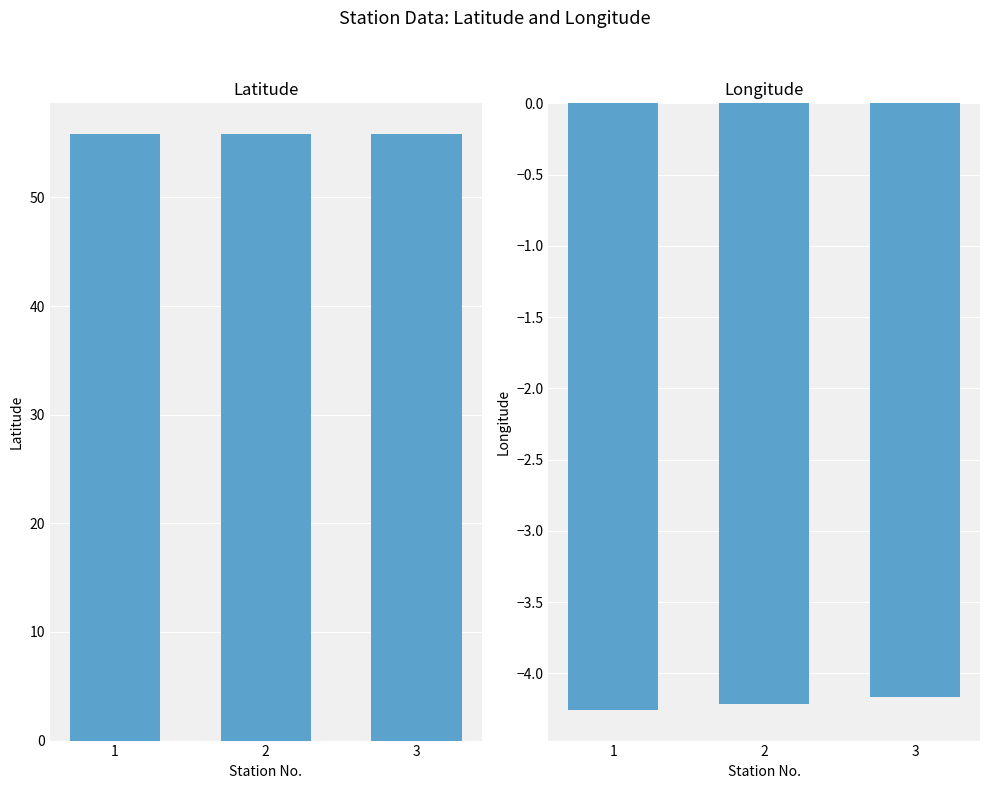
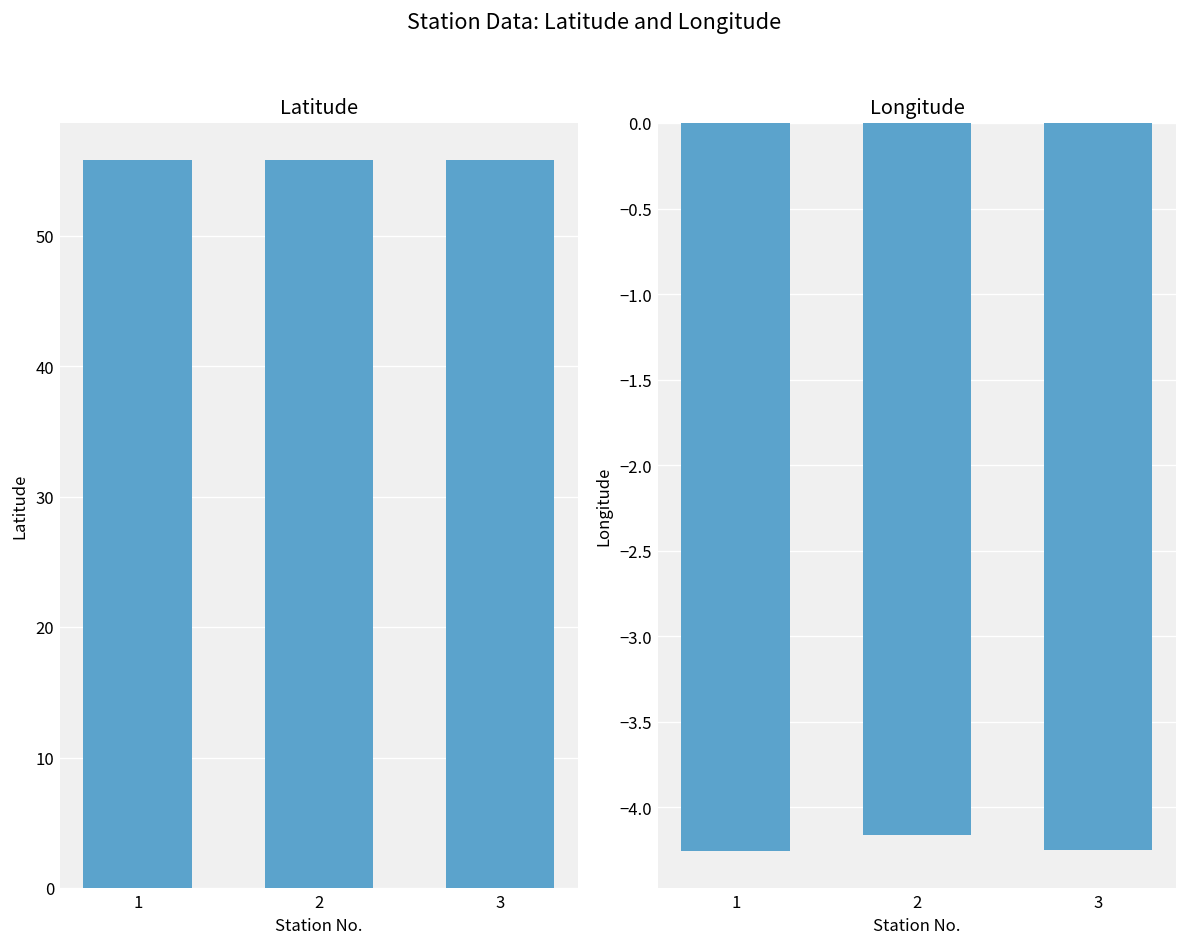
Longitude, 2: -4.22 -> -4.16
Longitude, 3: -4.17 -> -4.25
